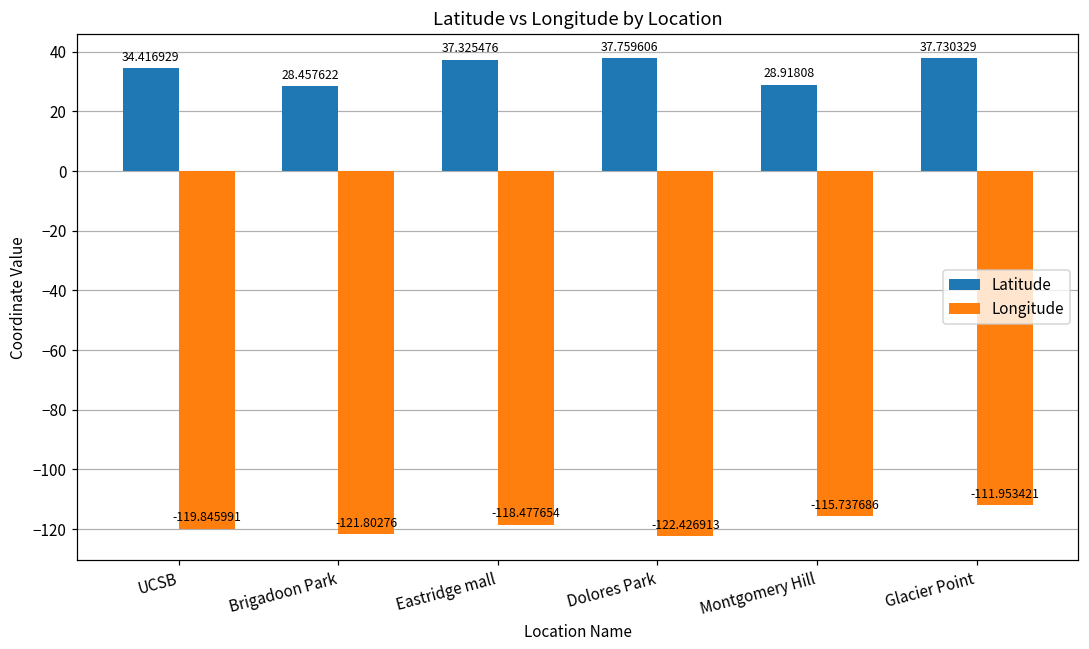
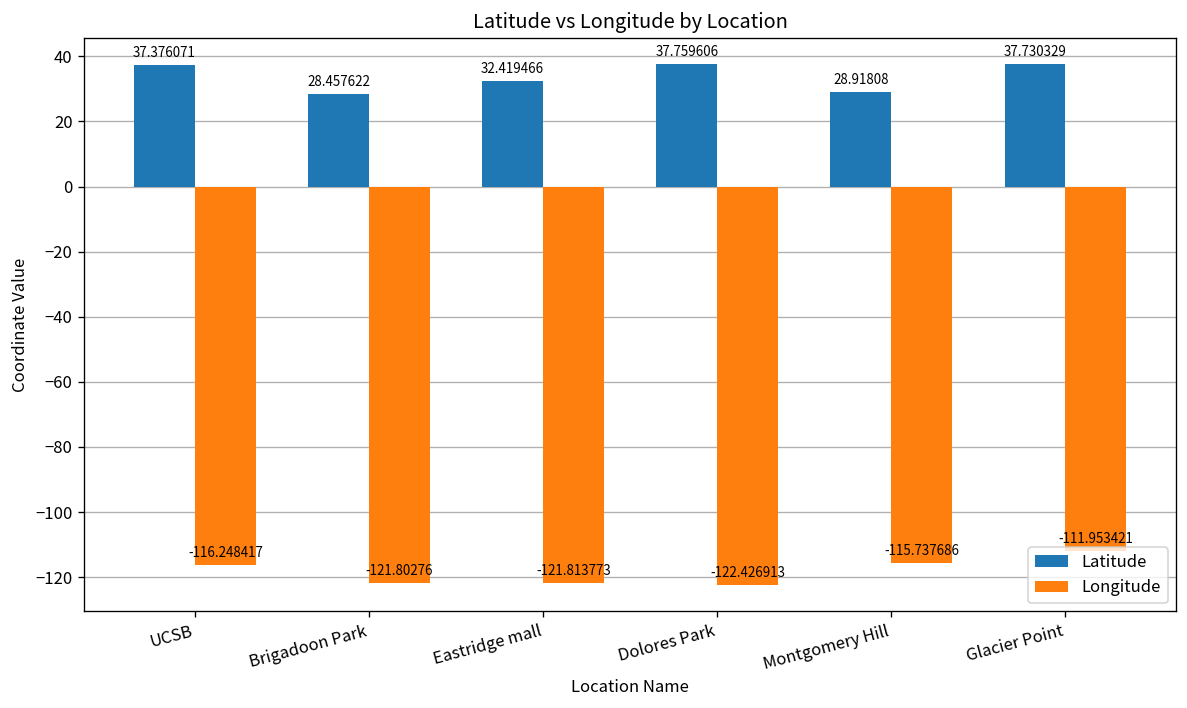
Latitude, UCSB: 34.416929 -> 37.376071
Longitude, UCSB: -119.845991 -> -116.248417
Latitude, Eastridge mall: 37.325476 -> 32.419466
Longitude, Eastridge mall: -118.477654 -> -121.813773
